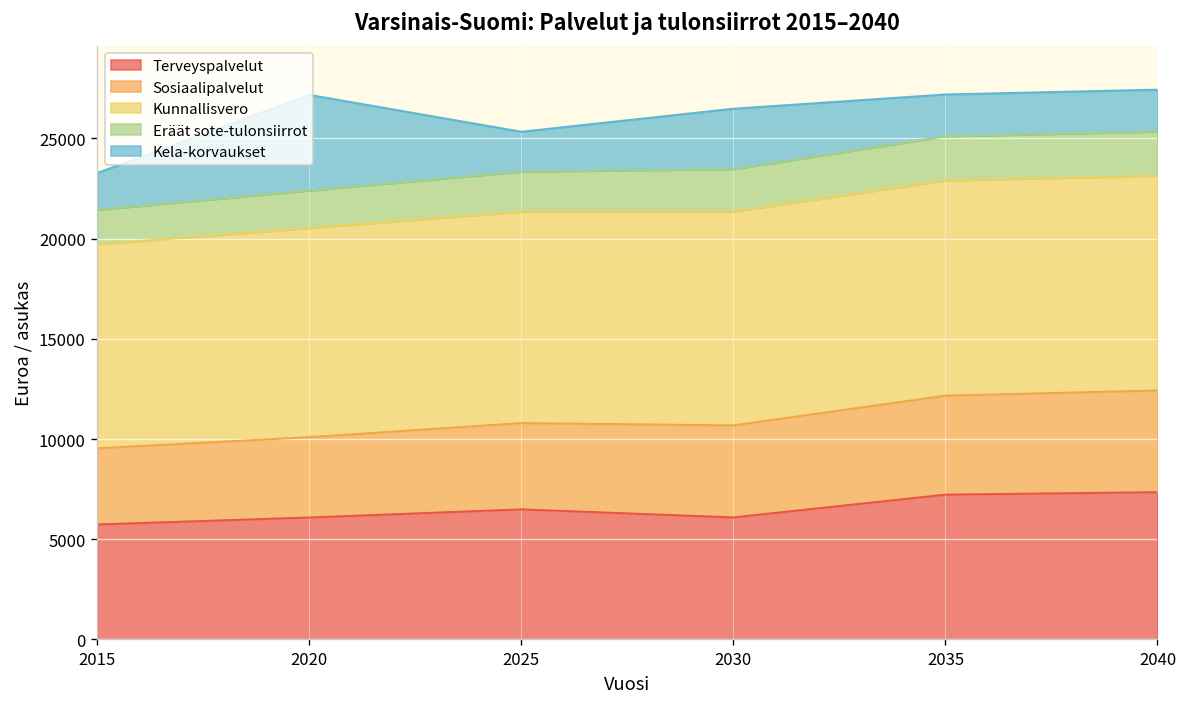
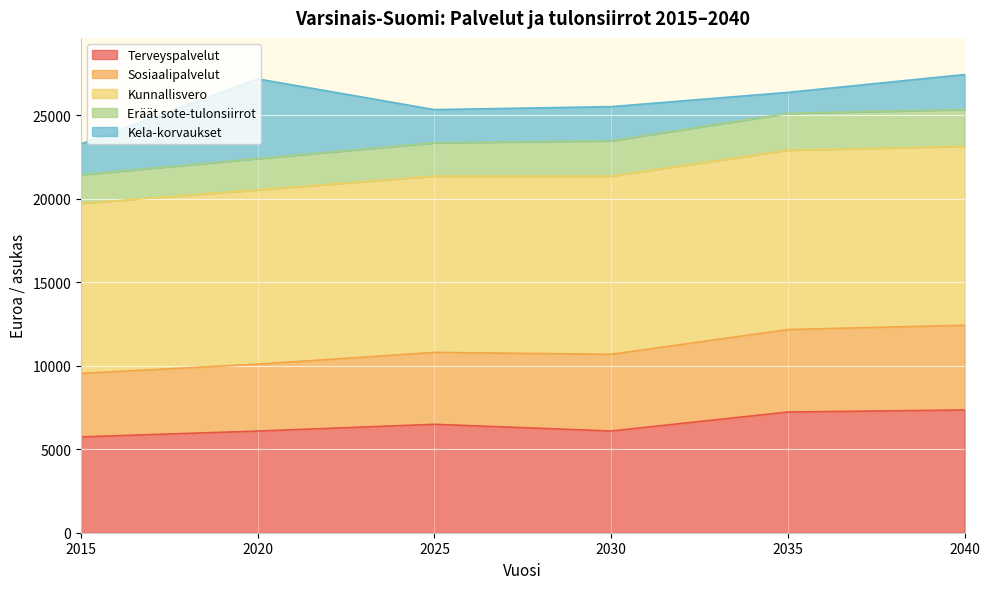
Kela-korvaukset, 2030: 3000 -> 2000
Kela-korvaukset, 2035: 2100 -> 1300
